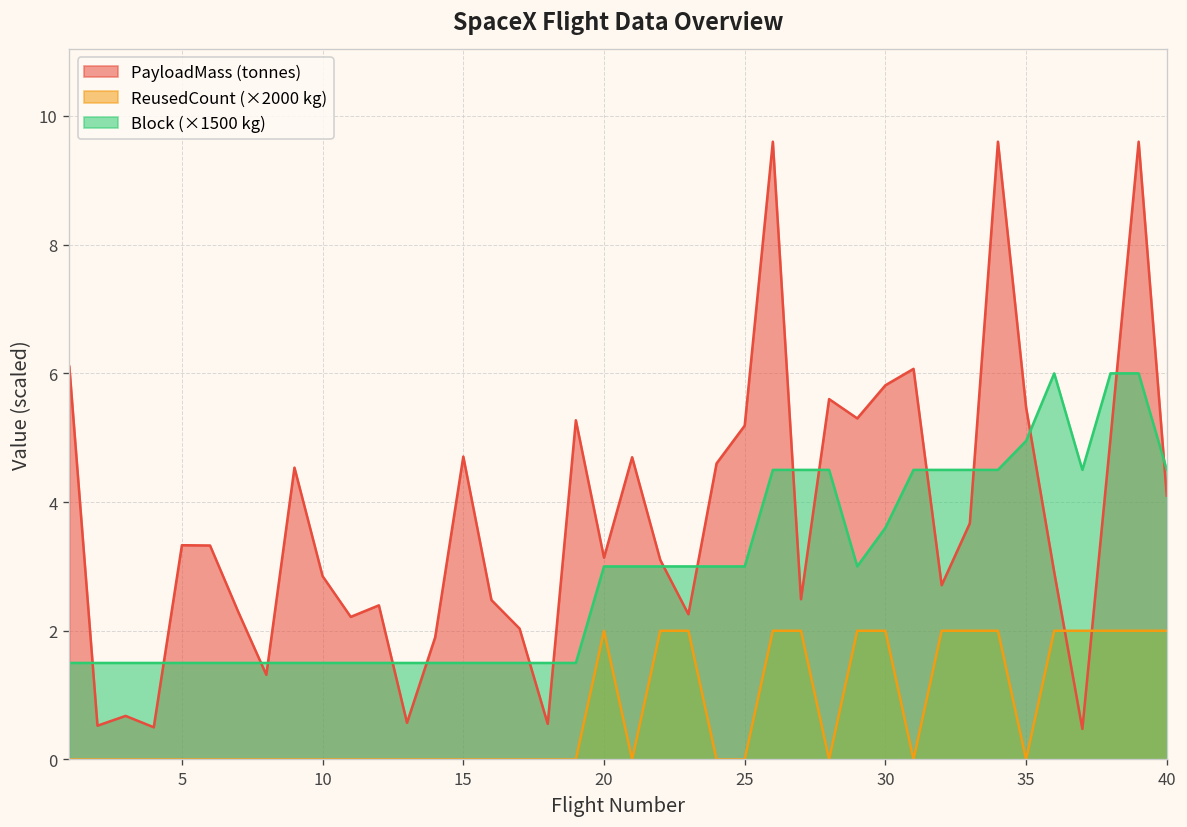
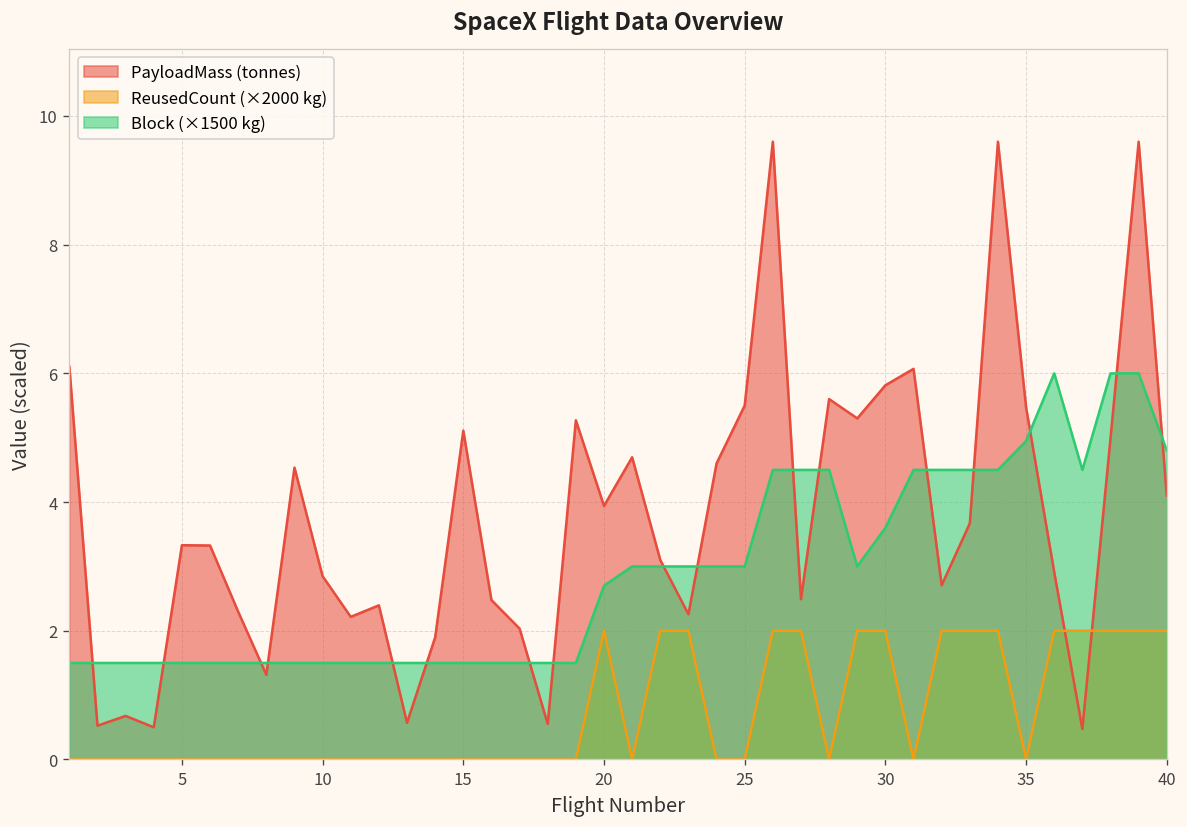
PayloadMass (tonnes), 15: 4.7 -> 5.1
PayloadMass (tonnes), 20: 3.1 -> 3.9
Block (×1500 kg), 20: 3.0 -> 2.7
PayloadMass (tonnes), 25: 5.2 -> 5.5
Block (×1500 kg), 40: 4.5 -> 4.8
